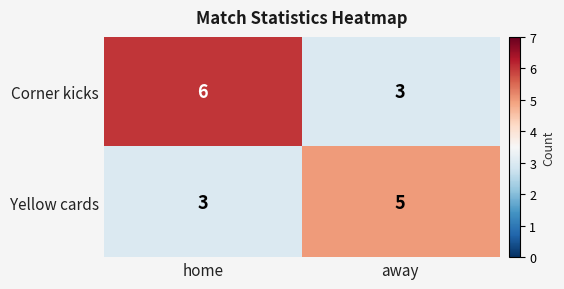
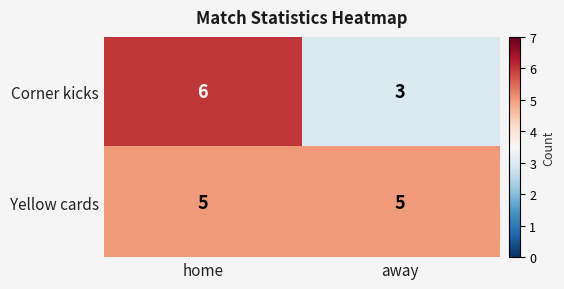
Yellow cards, home: 3 -> 5
